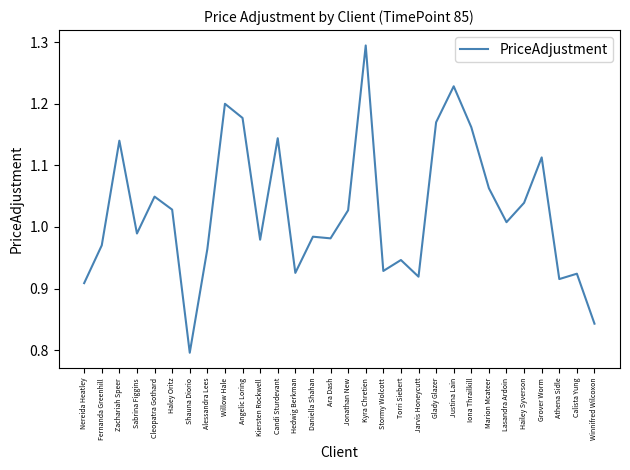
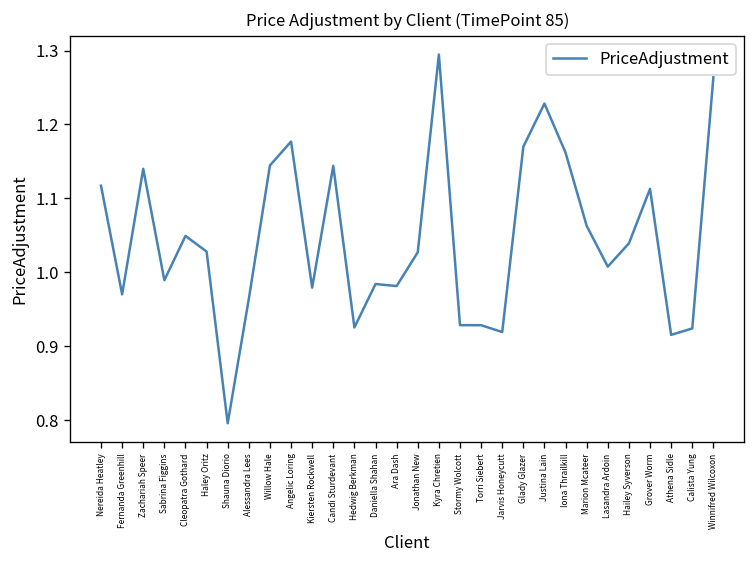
Nereida Heatley: 0.91 -> 1.12
Willow Hale: 1.20 -> 1.14
Torri Siebert: 0.95 -> 0.93
Winnifred Wilcoxon: 0.84 -> 1.26
